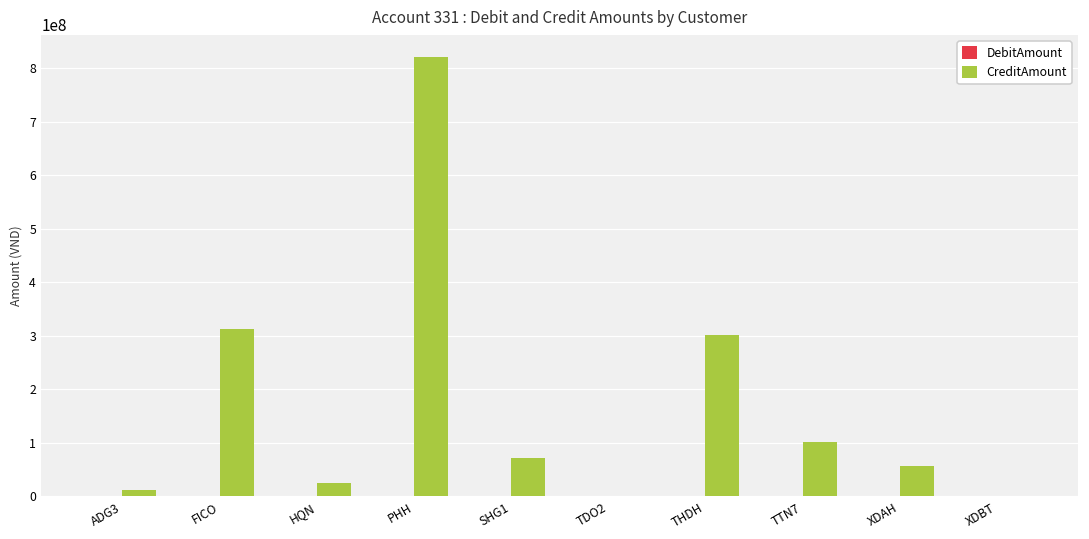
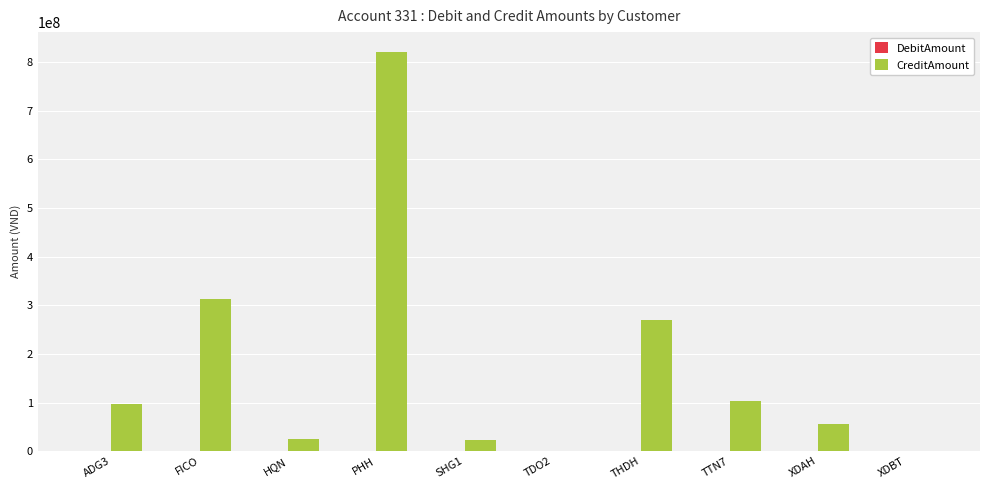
CreditAmount, ADG3: 10000000 -> 100000000
CreditAmount, SHG1: 70000000 -> 20000000
CreditAmount, THDH: 300000000 -> 270000000
